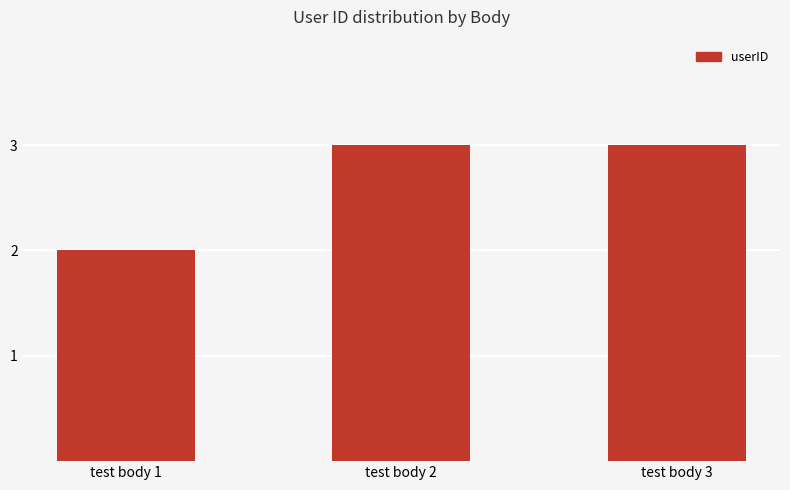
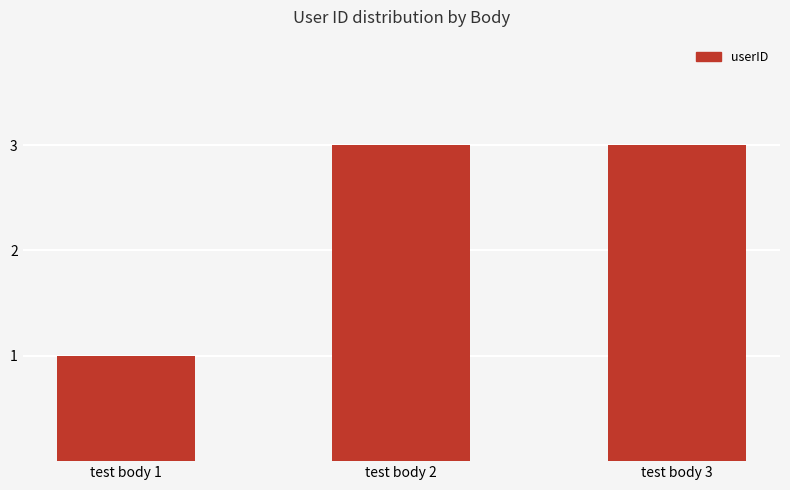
test body 1: 2 -> 1
